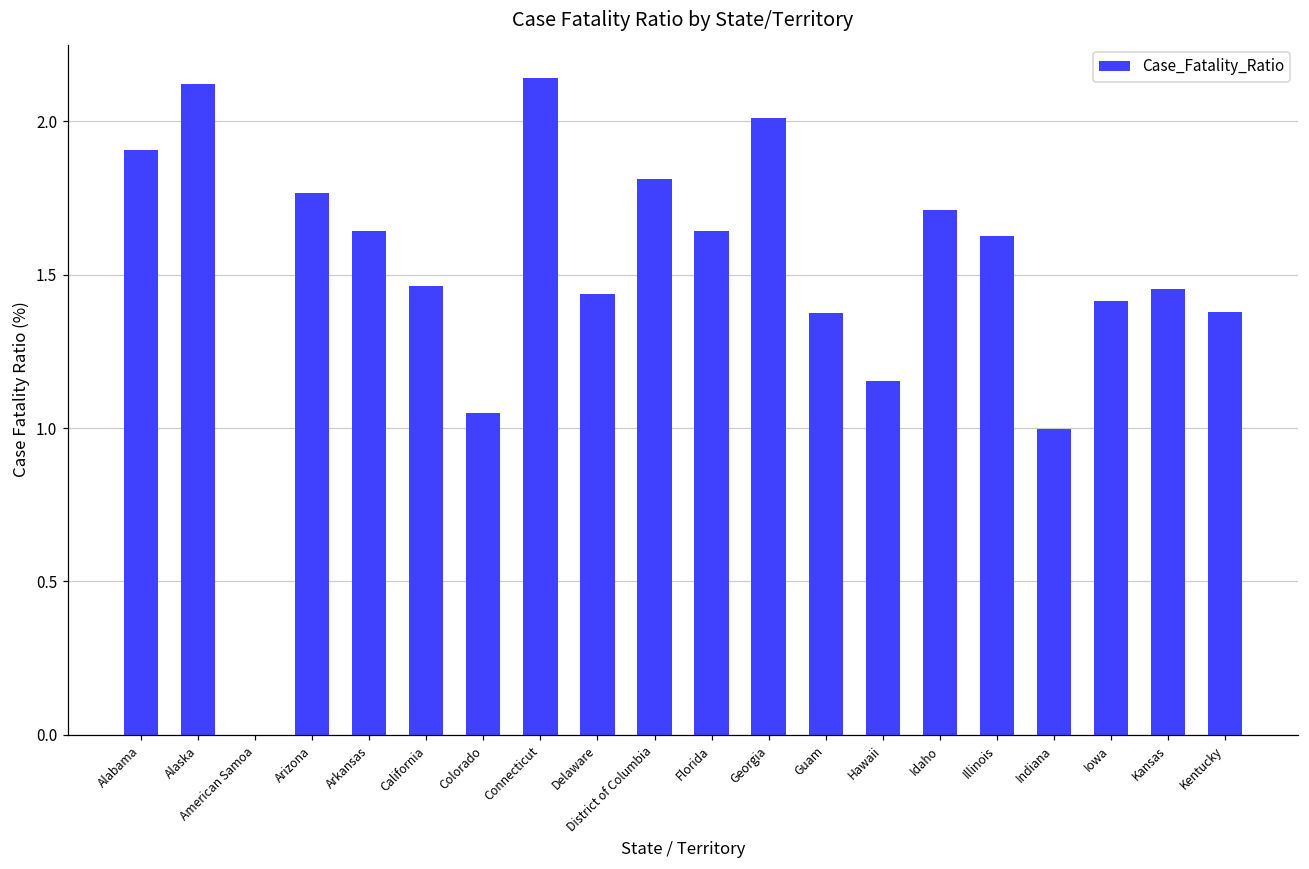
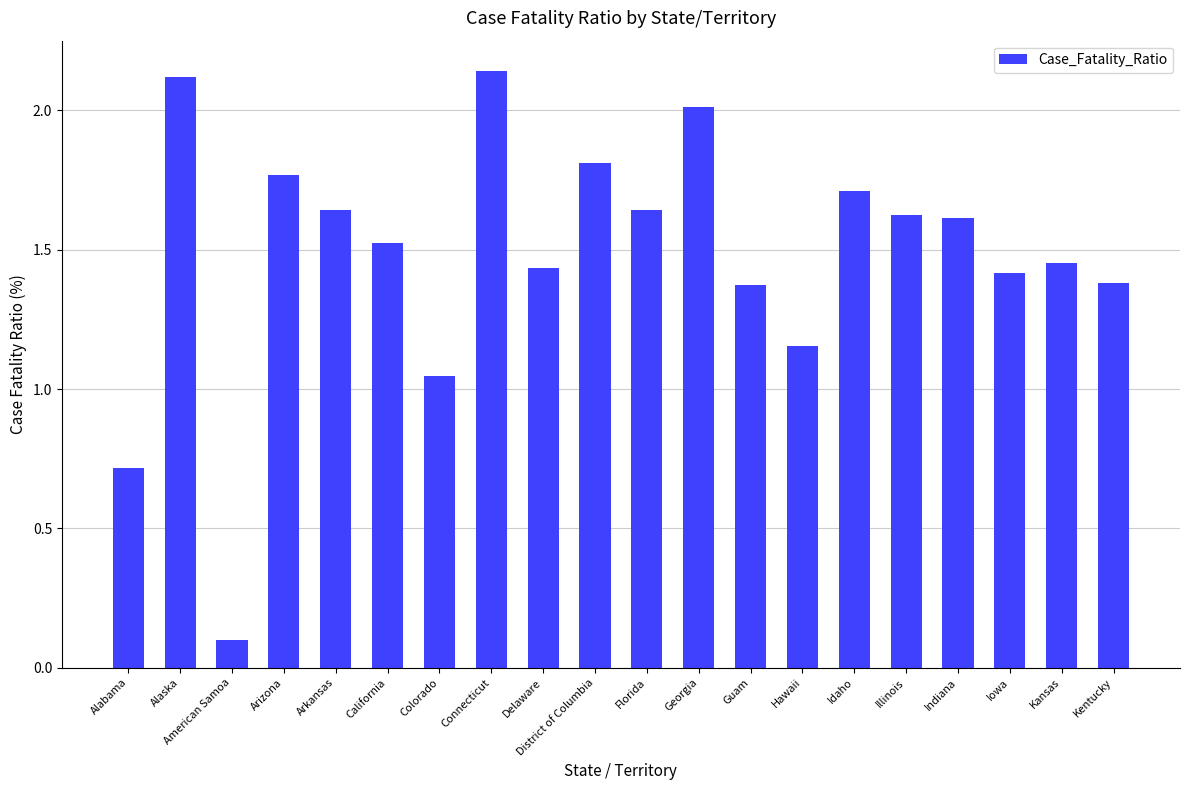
Alabama: 1.91 -> 0.72
American Samoa: 0.0 -> 0.1
California: 1.46 -> 1.52
Indiana: 1.00 -> 1.61
